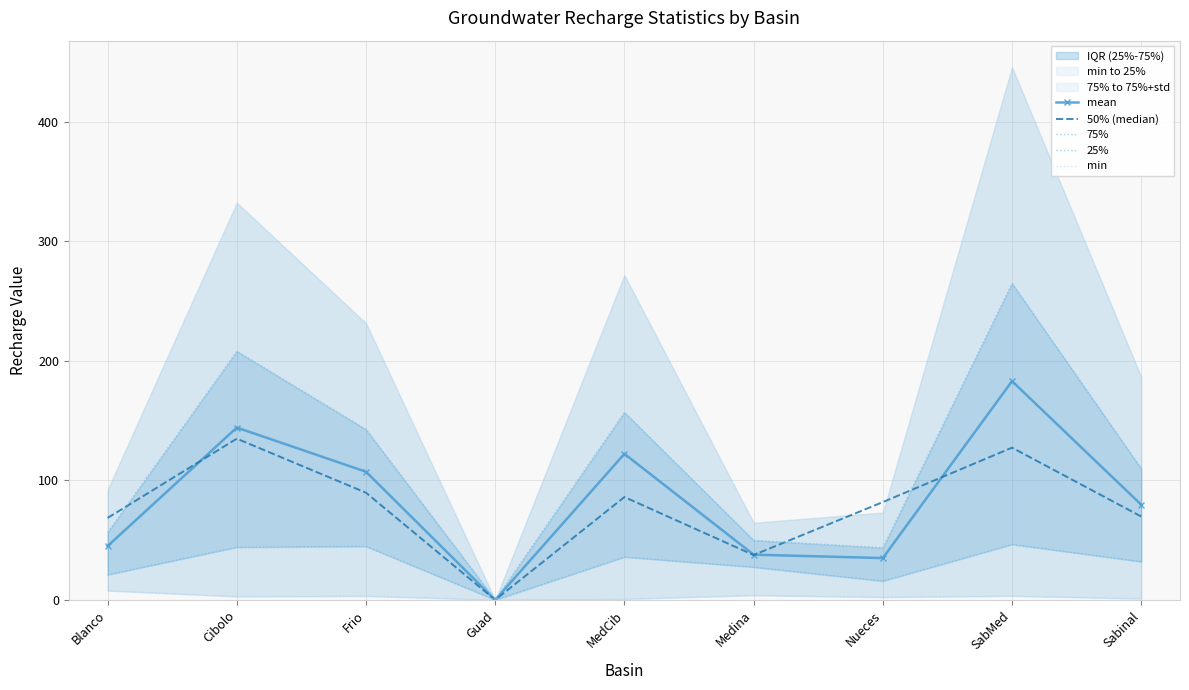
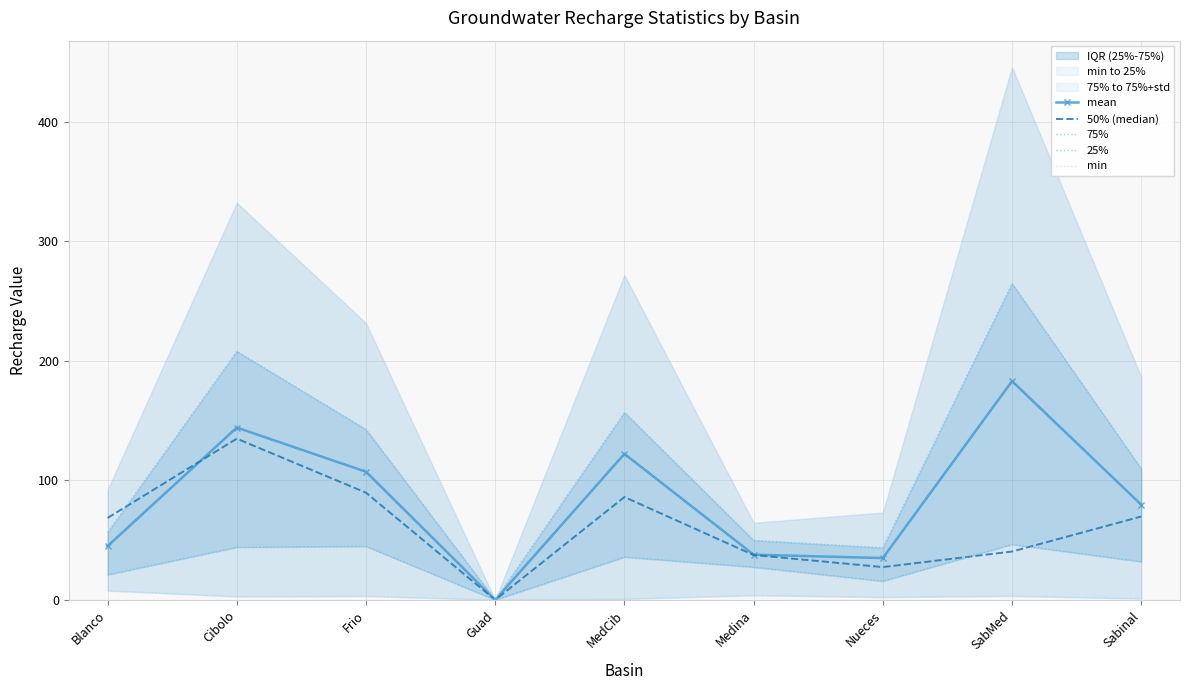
50% (median), Nueces: 82 -> 27
50% (median), SabMed: 127 -> 40
